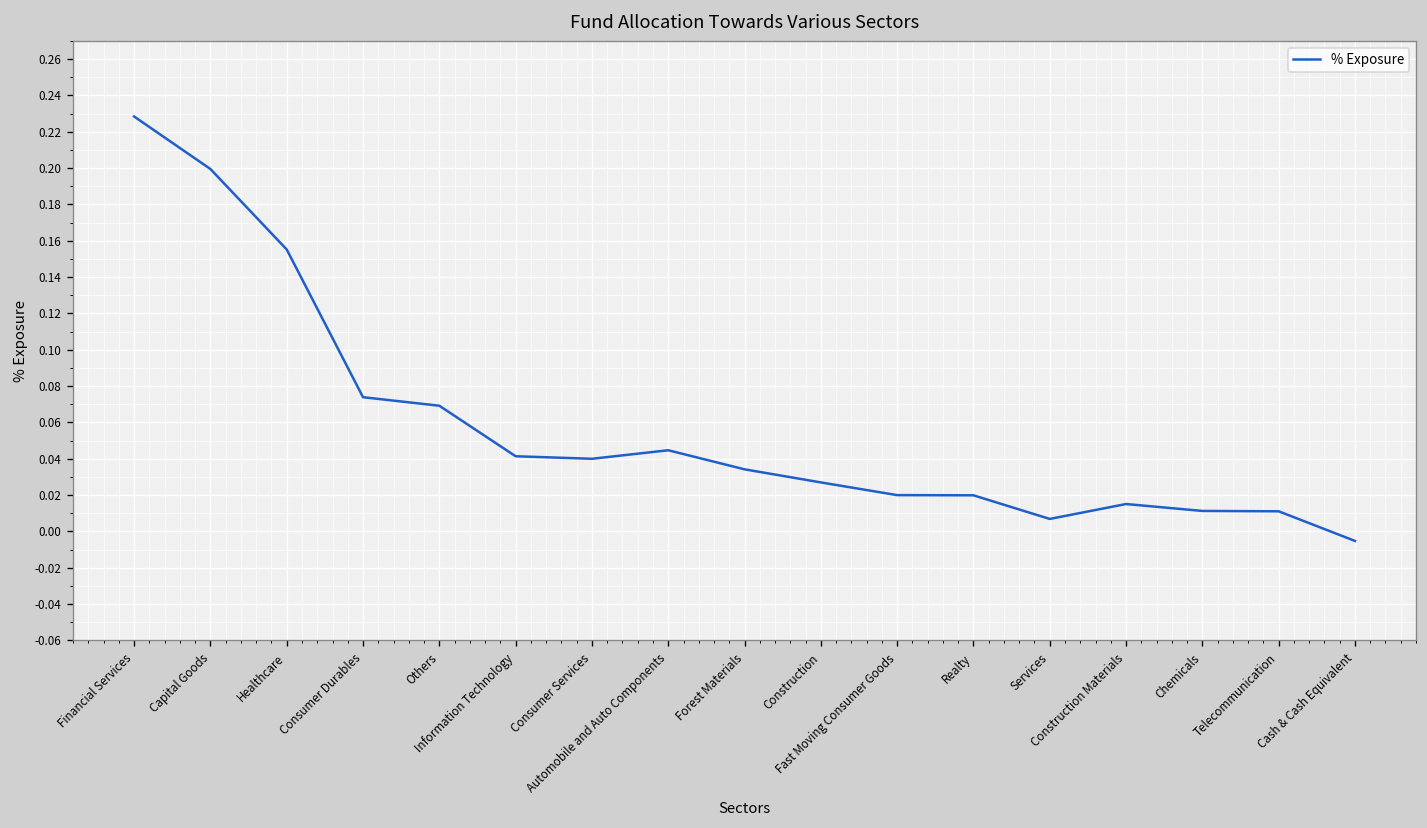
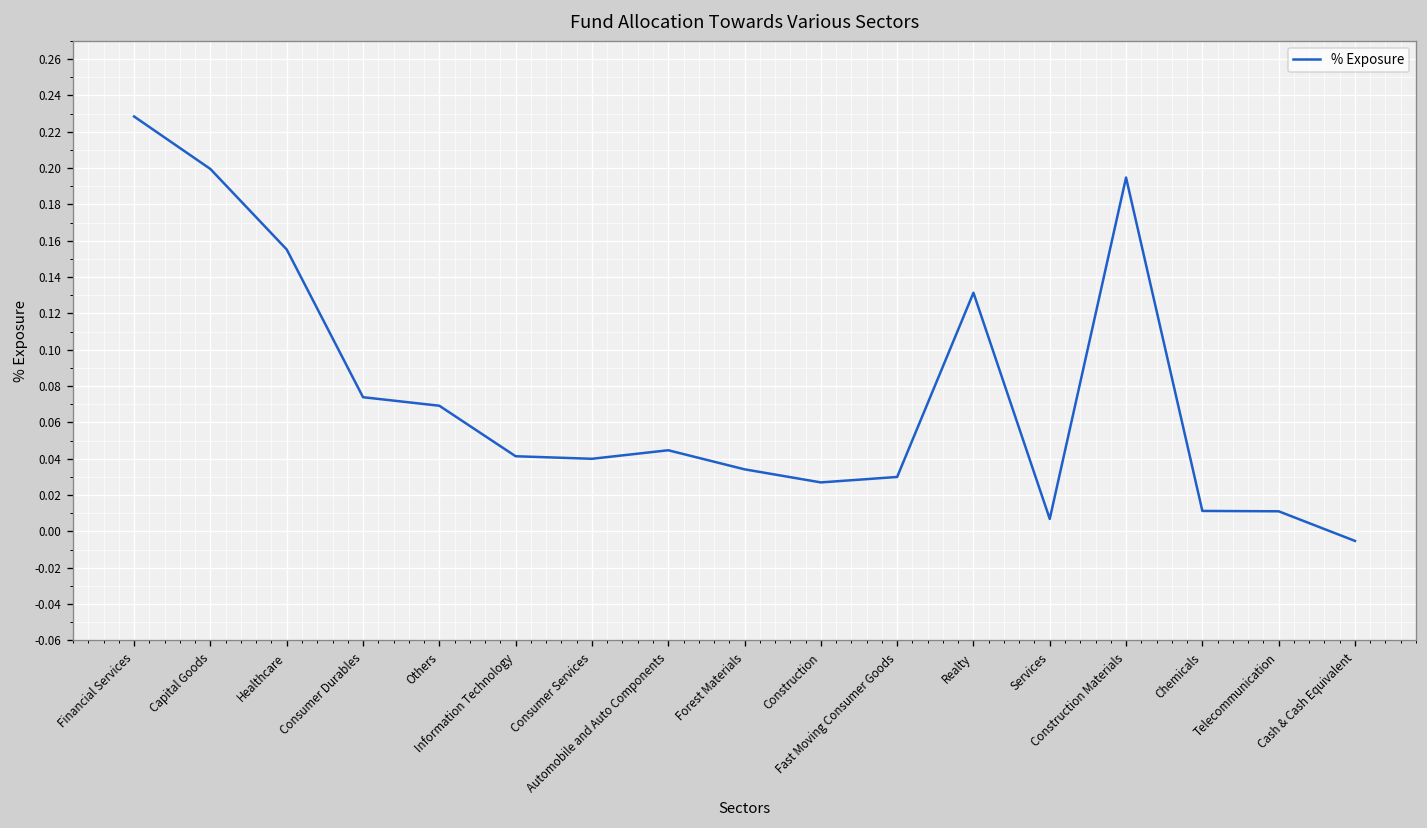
Fast Moving Consumer Goods: 0.02 -> 0.03
Realty: 0.020 -> 0.131
Construction Materials: 0.015 -> 0.195
